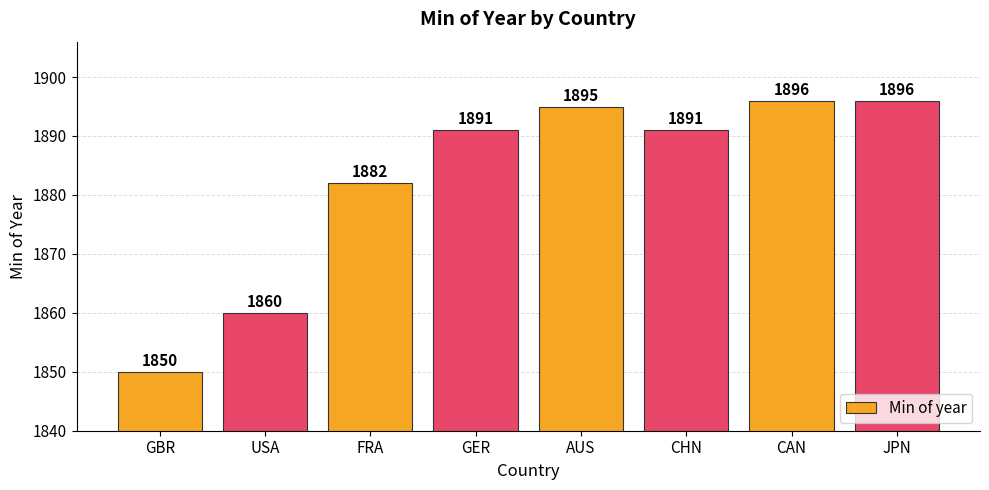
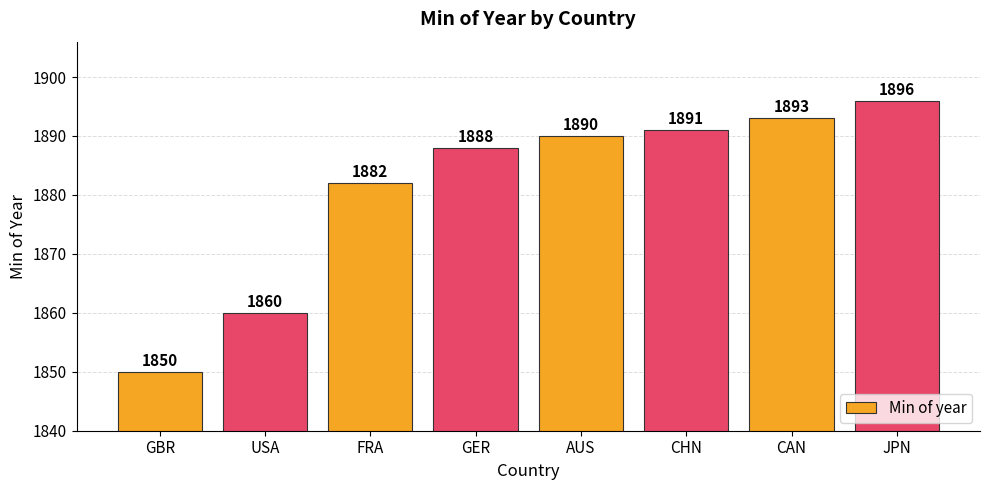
GER: 1891 -> 1888
AUS: 1895 -> 1890
CAN: 1896 -> 1893
